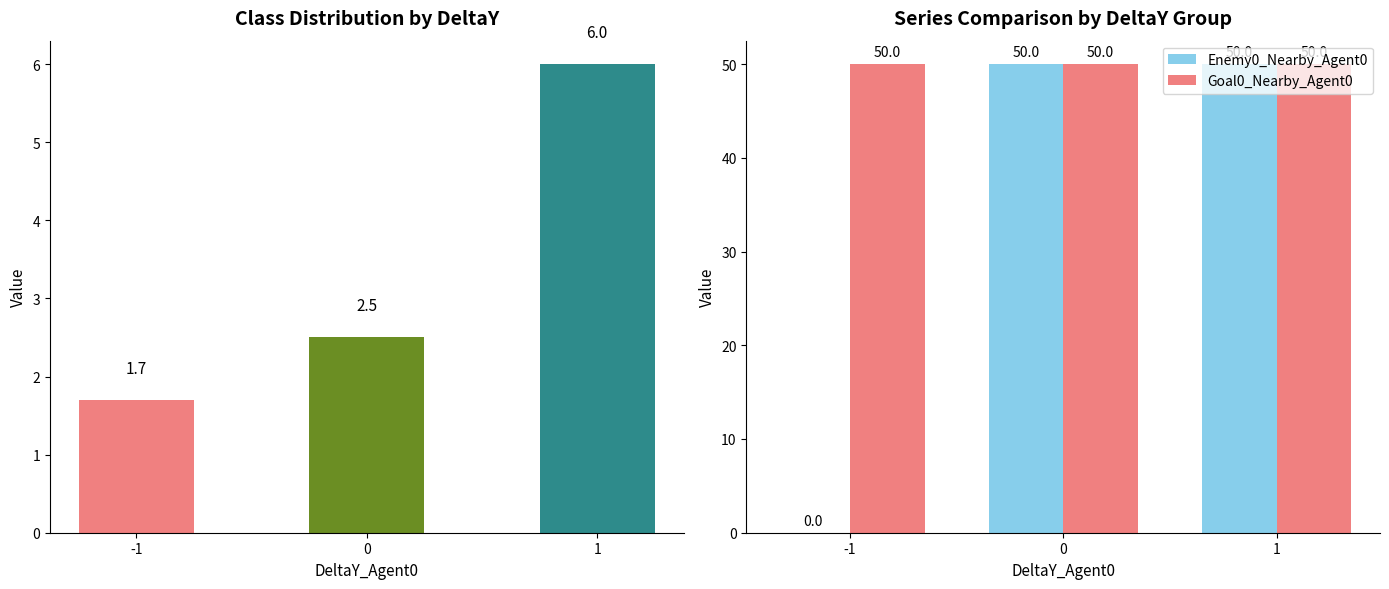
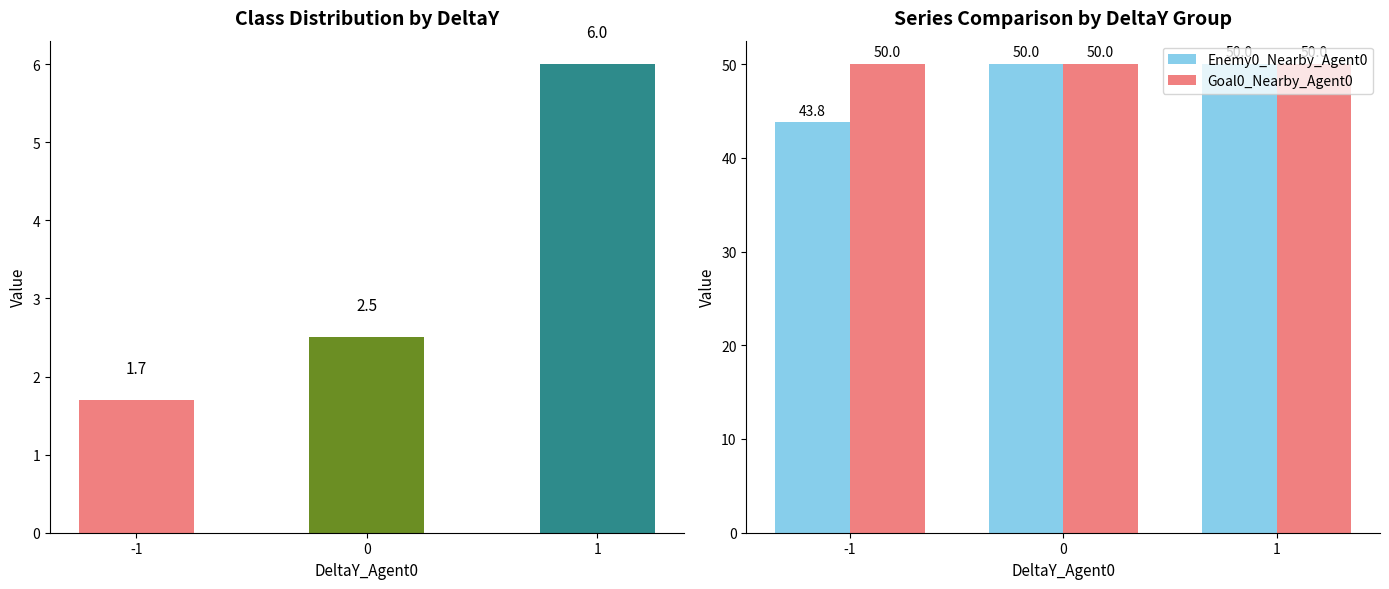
Series Comparison by DeltaY Group, Enemy0_Nearby_Agent0, -1: 0.0 -> 43.8
